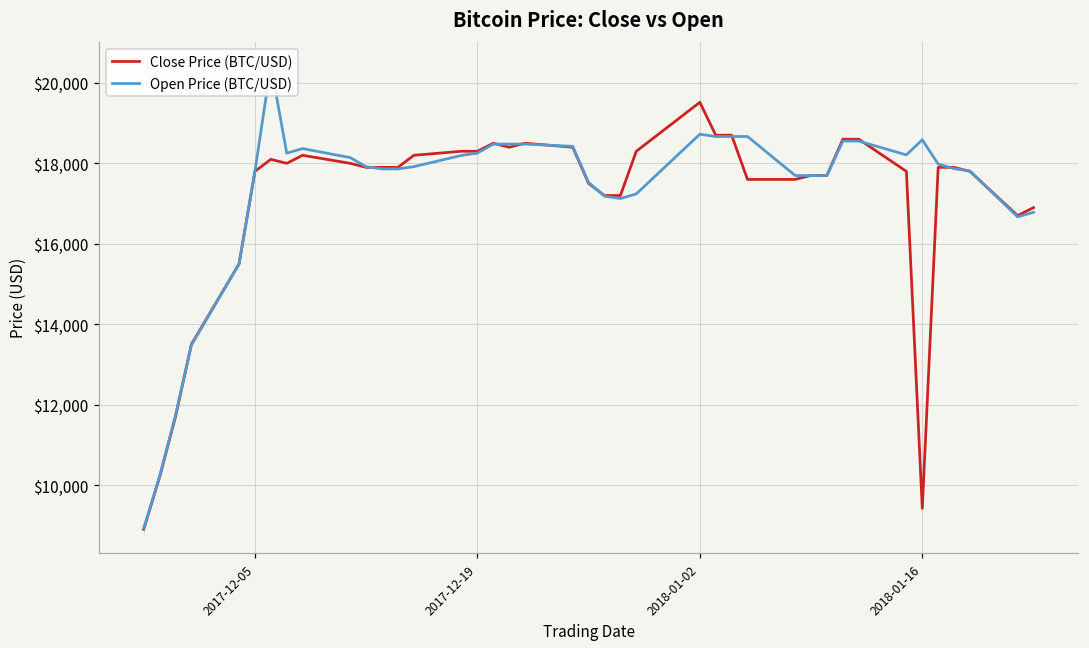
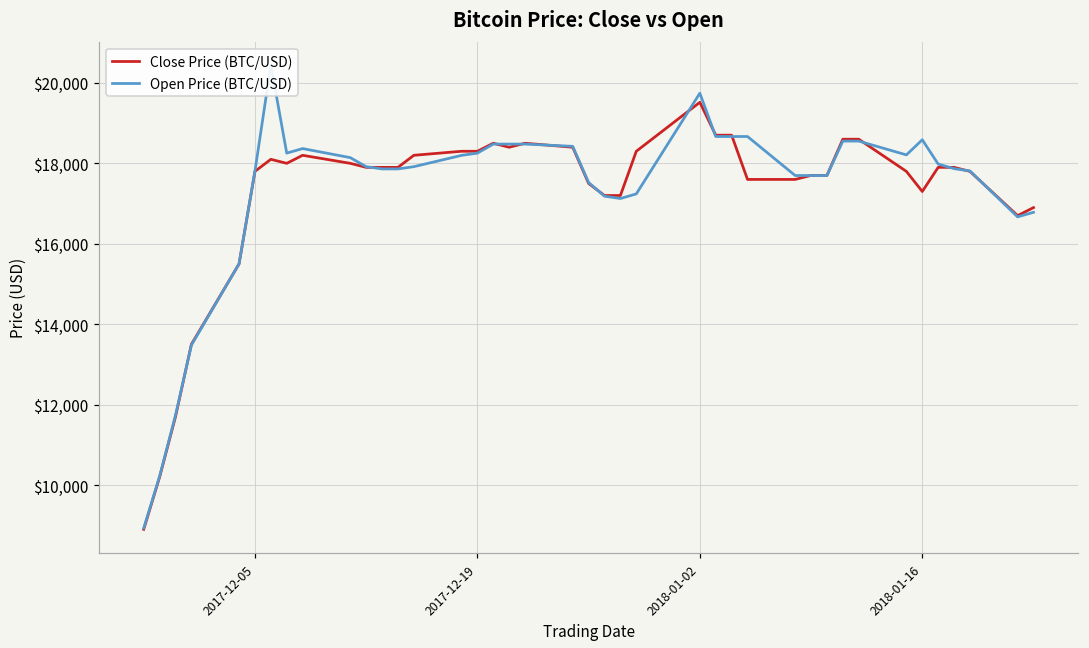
Open Price (BTC/USD), 2018-01-02: $18,700 -> $19,700
Close Price (BTC/USD), 2018-01-16: $9,400 -> $17,300
